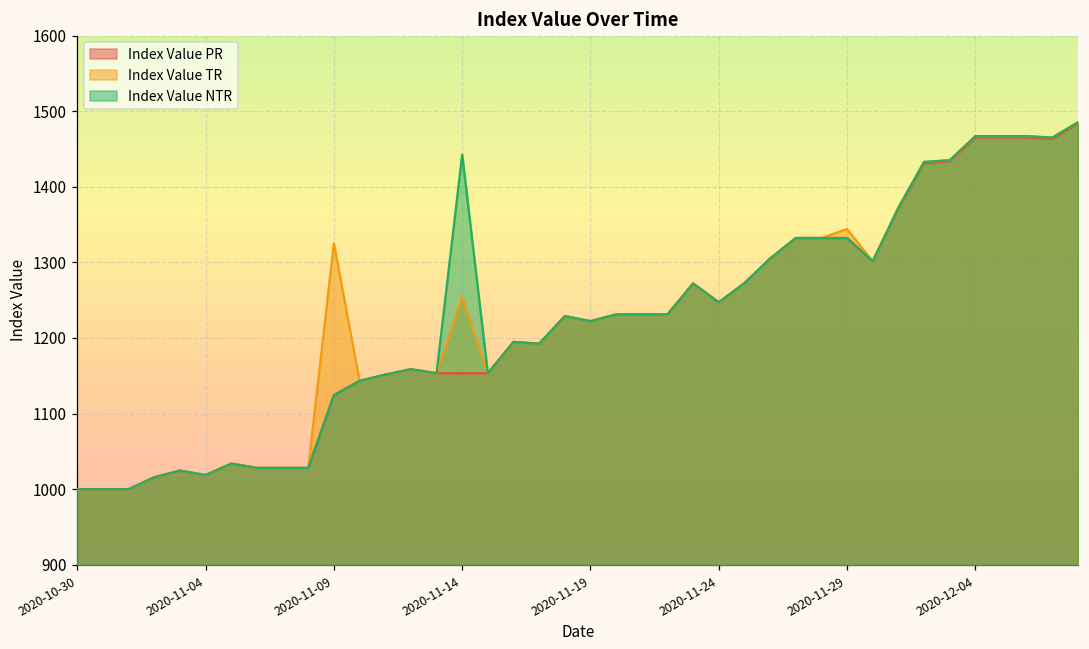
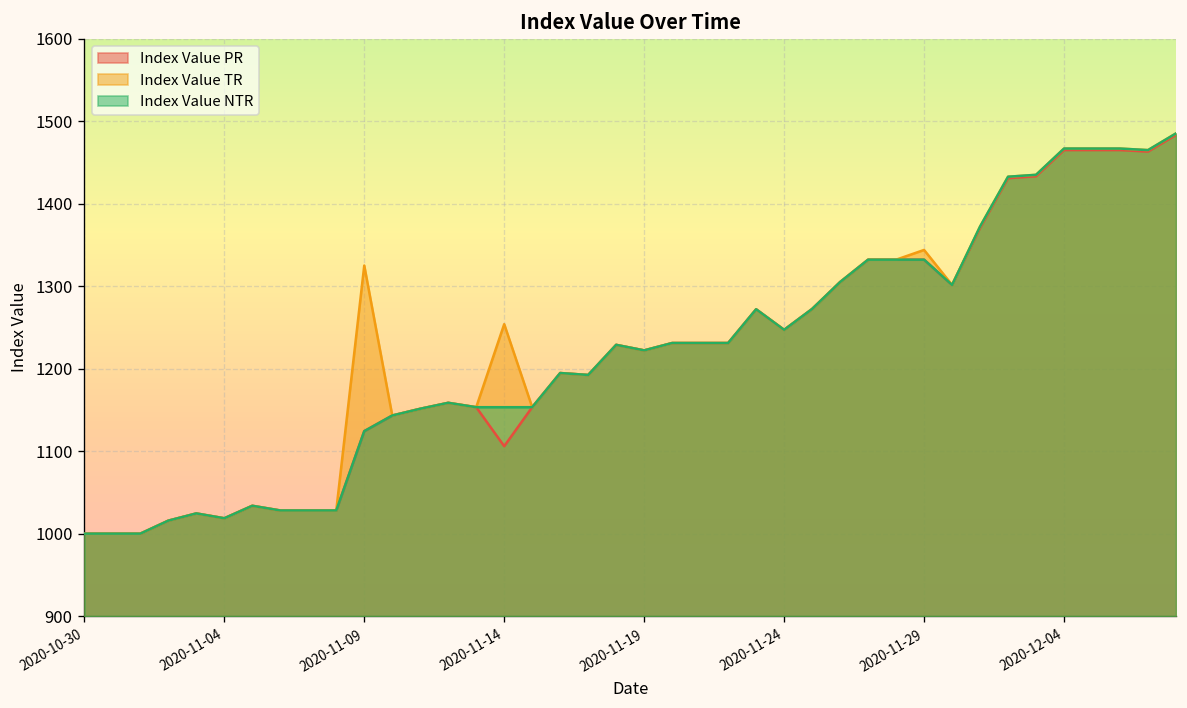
Index Value PR, 2020-11-14: 1150 -> 1110
Index Value NTR, 2020-11-14: 1440 -> 1150
